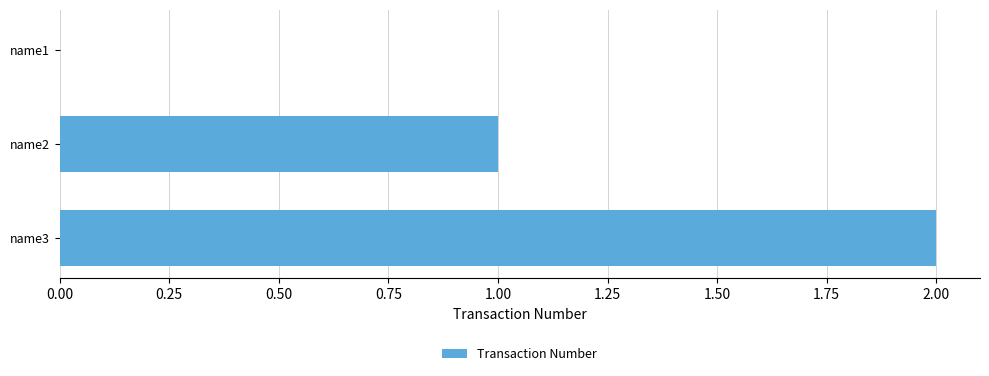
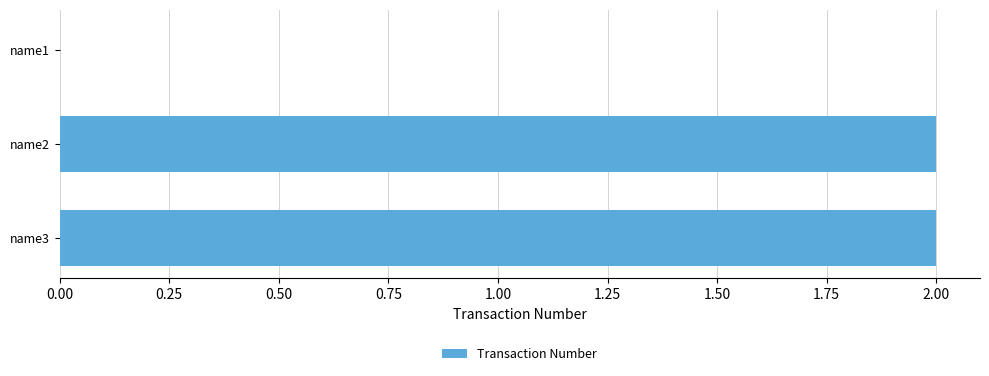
name2: 1 -> 2
